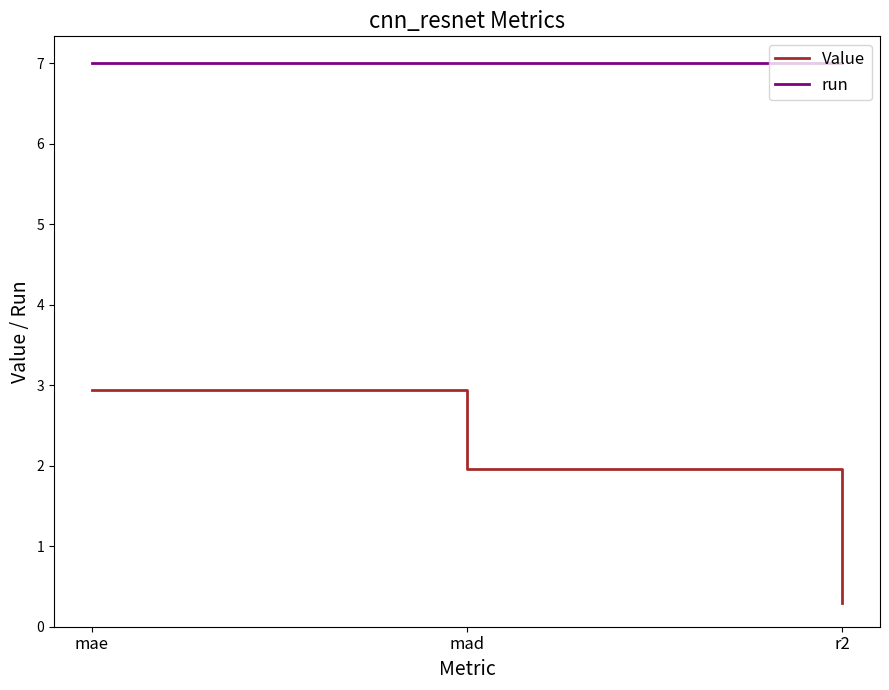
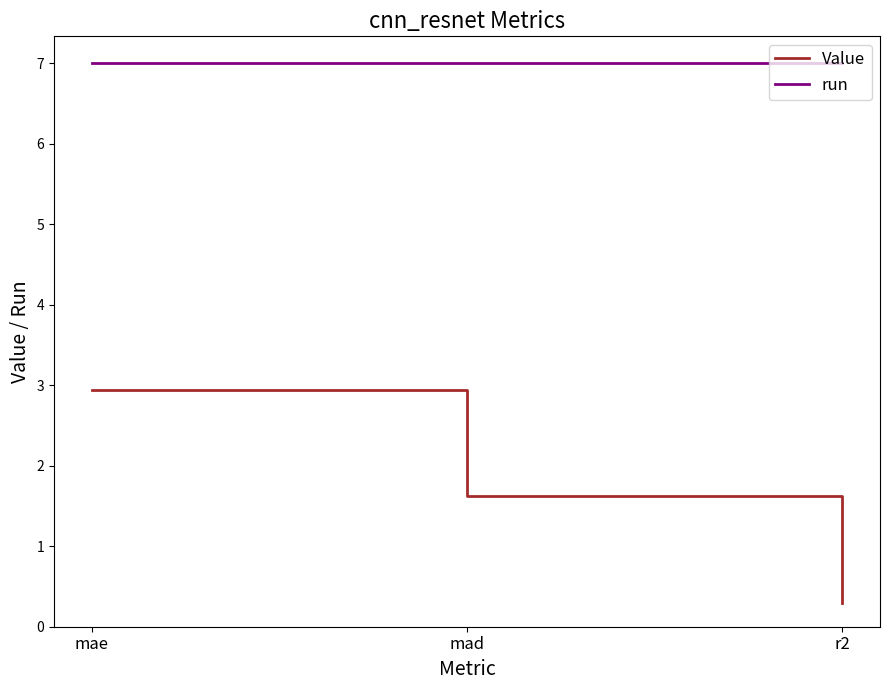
Value, mad: 2.0 -> 1.6
